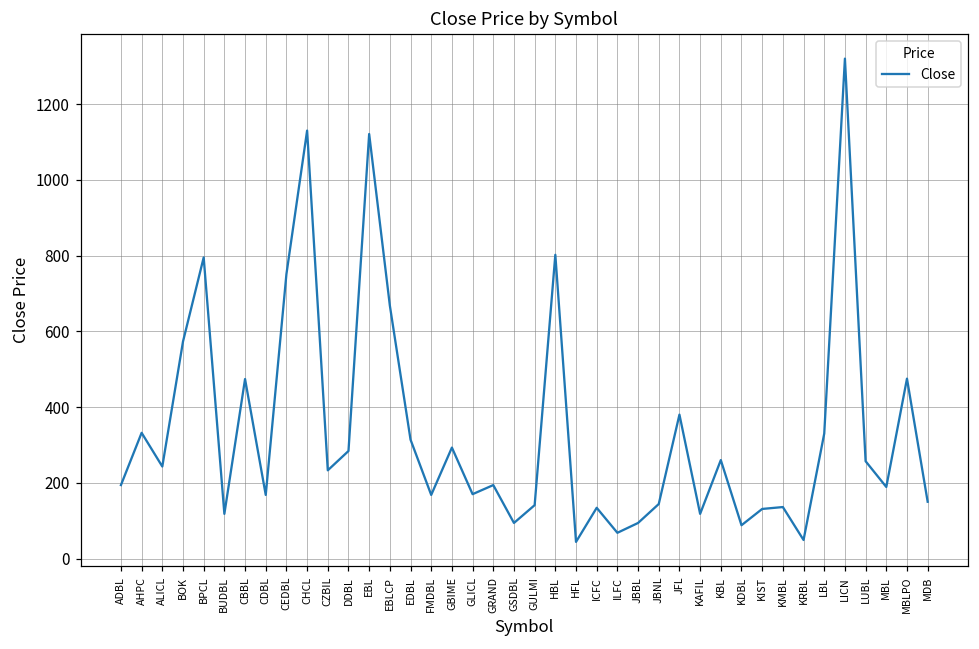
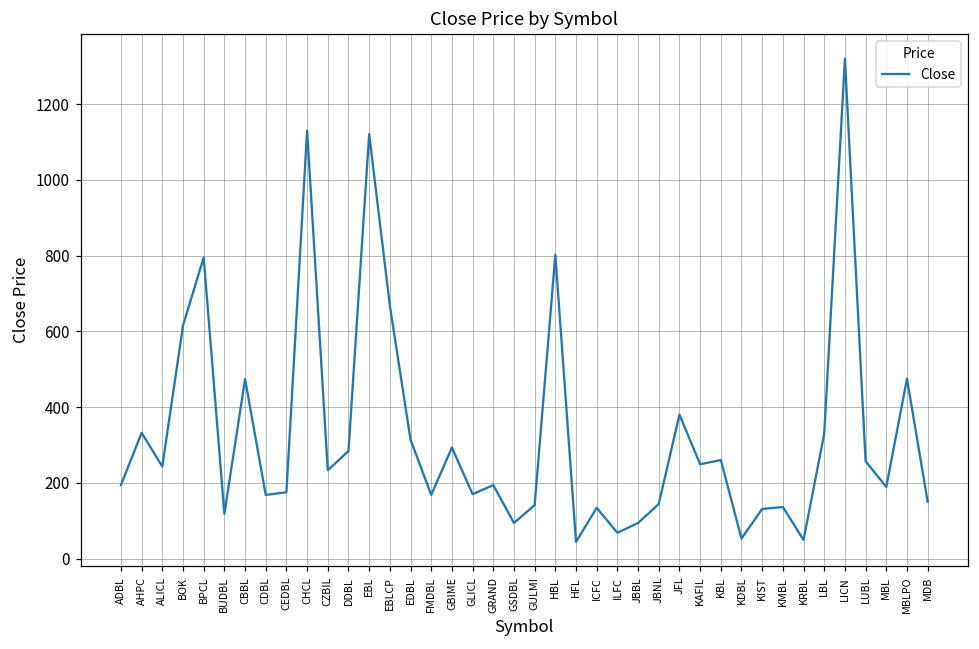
BOK: 570 -> 620
CEDBL: 750 -> 180
KAFIL: 120 -> 250
KDBL: 90 -> 50
